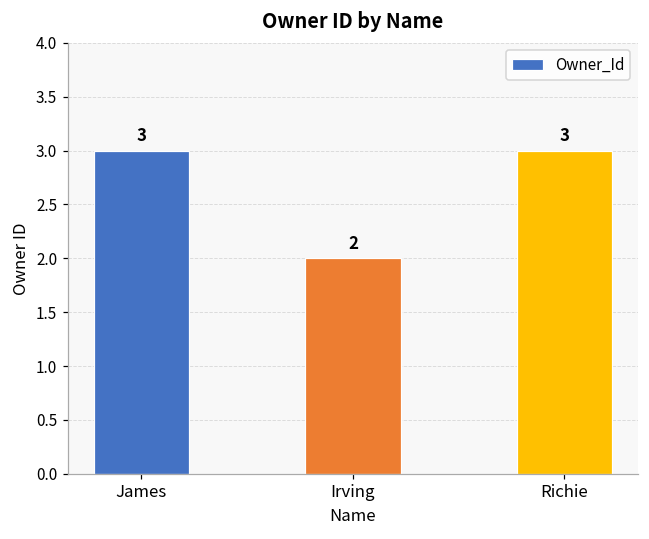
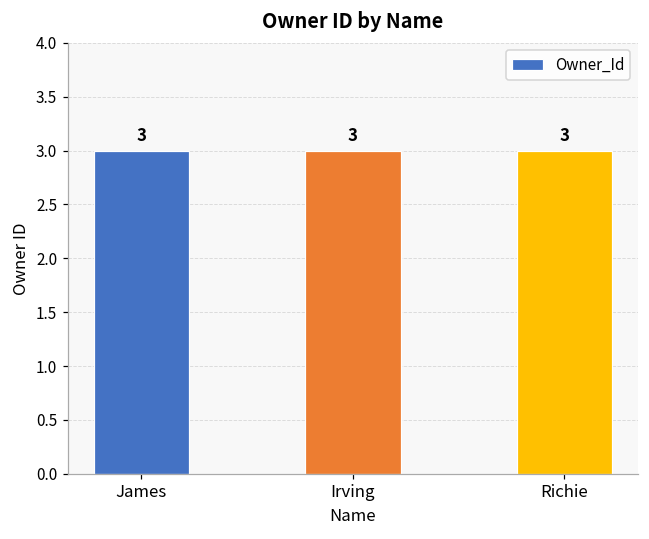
Irving: 2 -> 3
